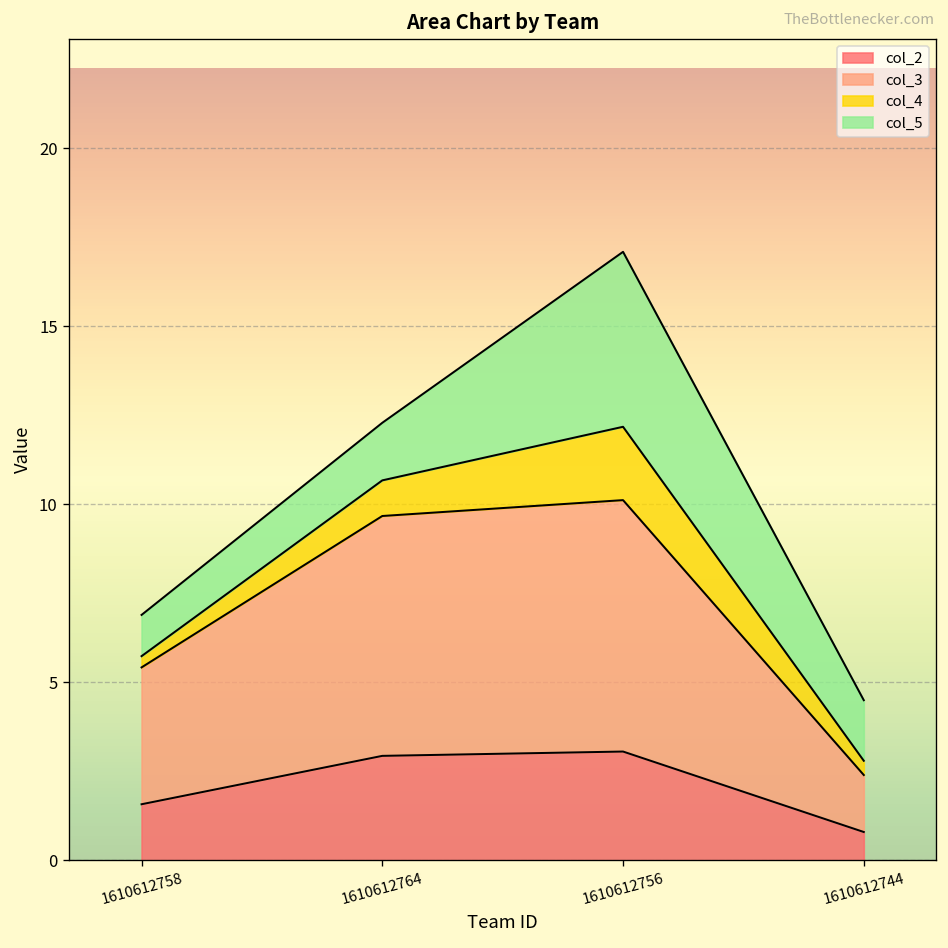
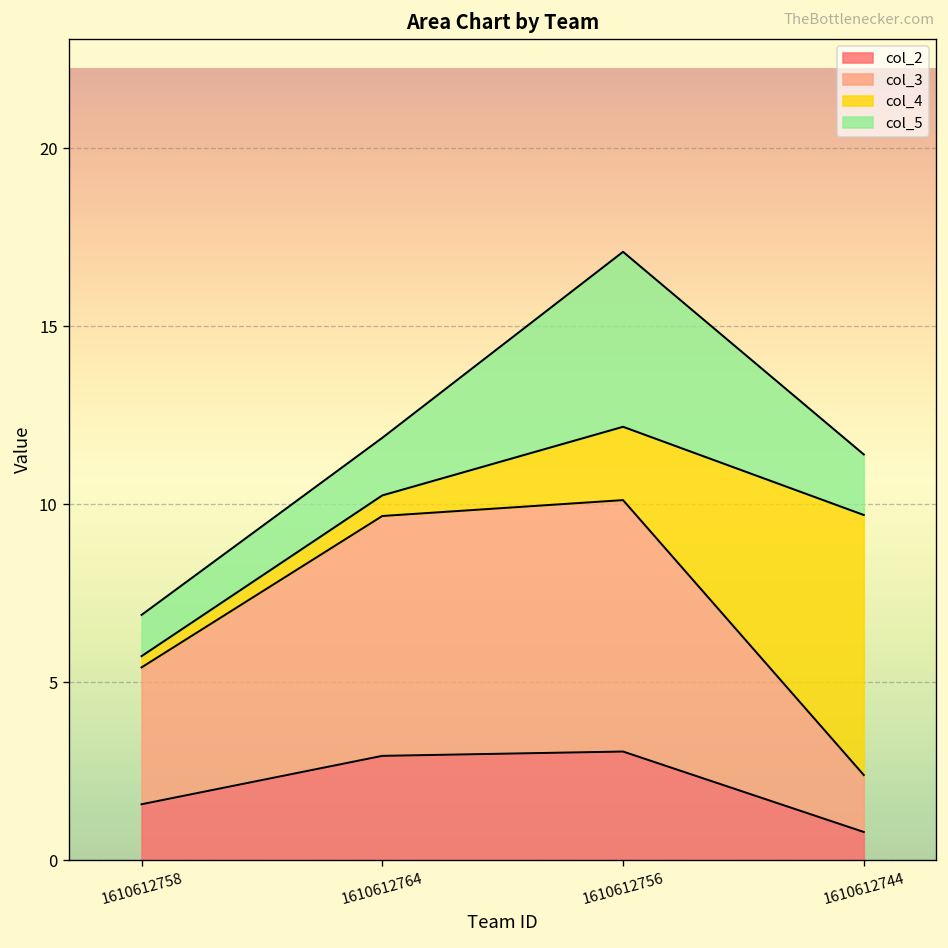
col_4, 1610612764: 1.0 -> 0.6
col_4, 1610612744: 0.4 -> 7.3
